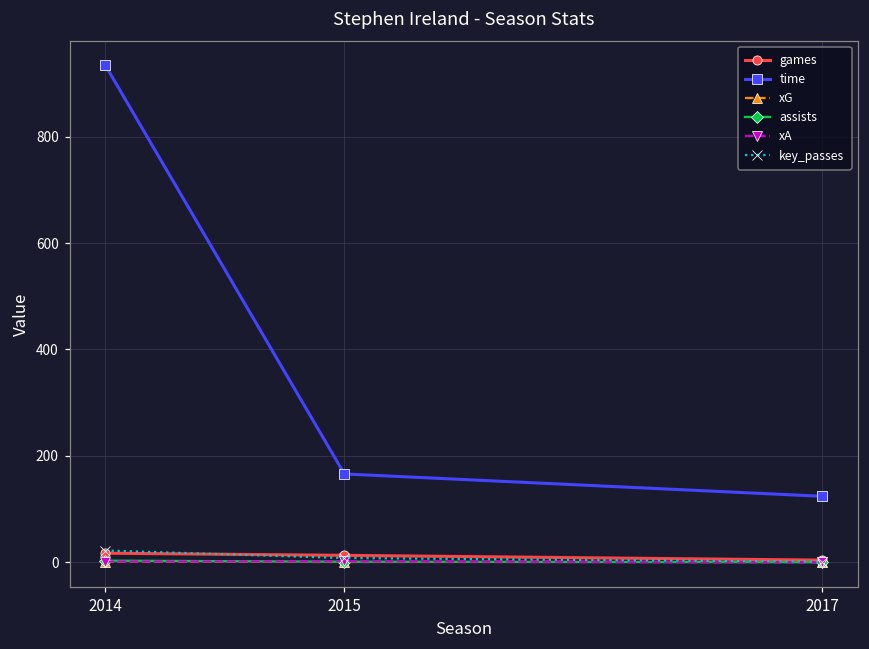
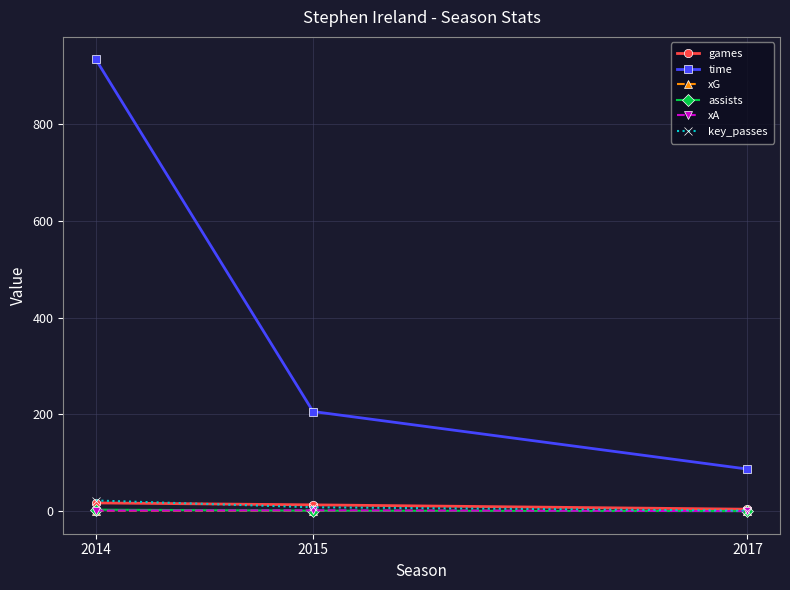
time, 2015: 170 -> 210
time, 2017: 120 -> 90
